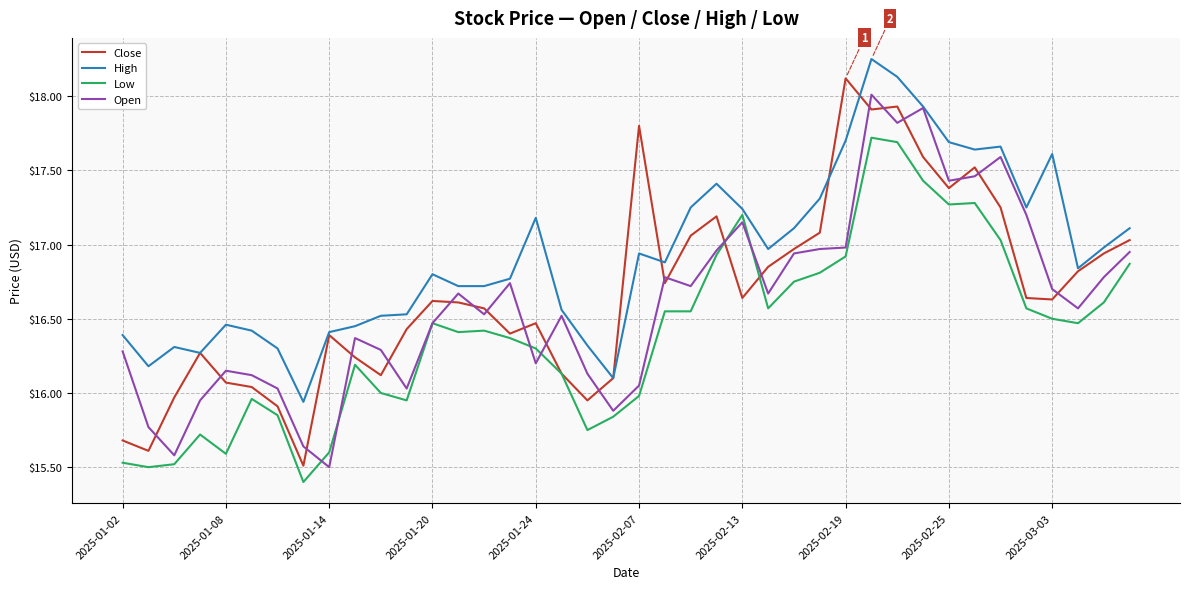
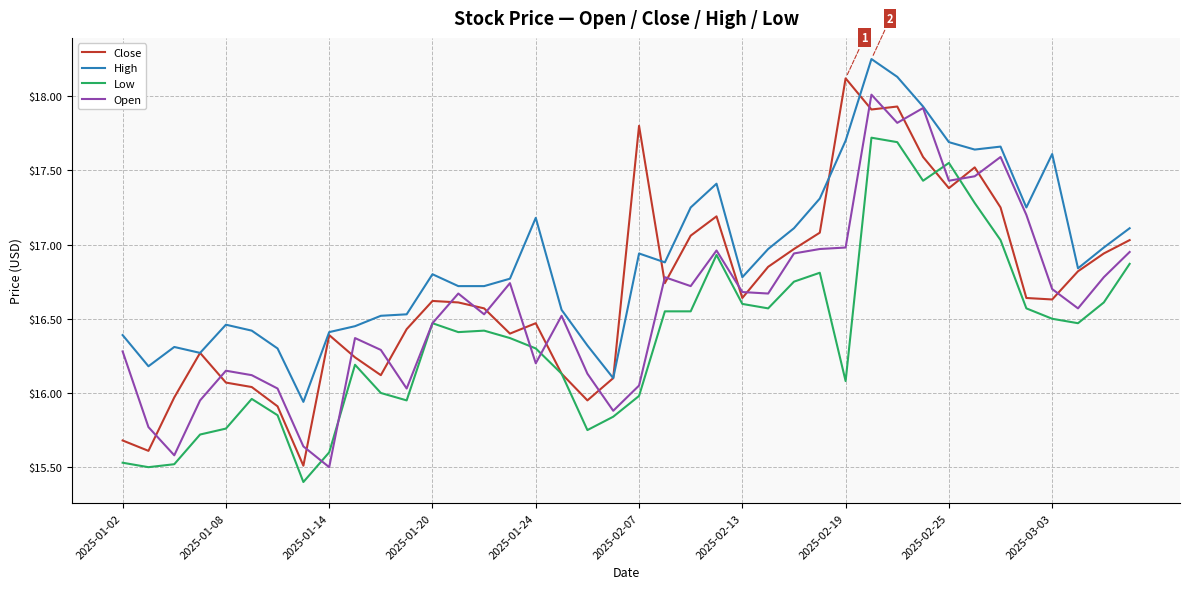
Low, 2025-01-08: $15.59 -> $15.76
High, 2025-02-13: $17.24 -> $16.78
Low, 2025-02-13: $17.2 -> $16.6
Open, 2025-02-13: $17.15 -> $16.68
Low, 2025-02-19: $16.92 -> $16.08
Low, 2025-02-25: $17.27 -> $17.55
